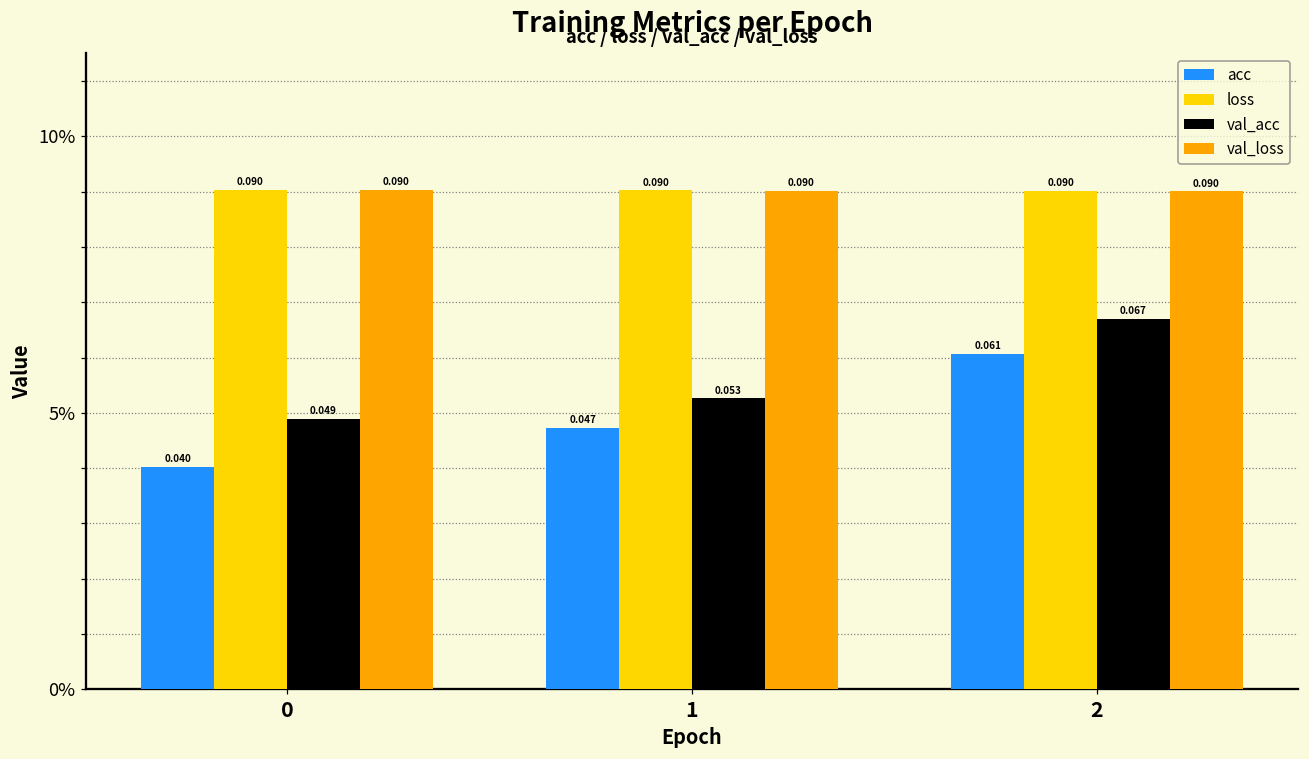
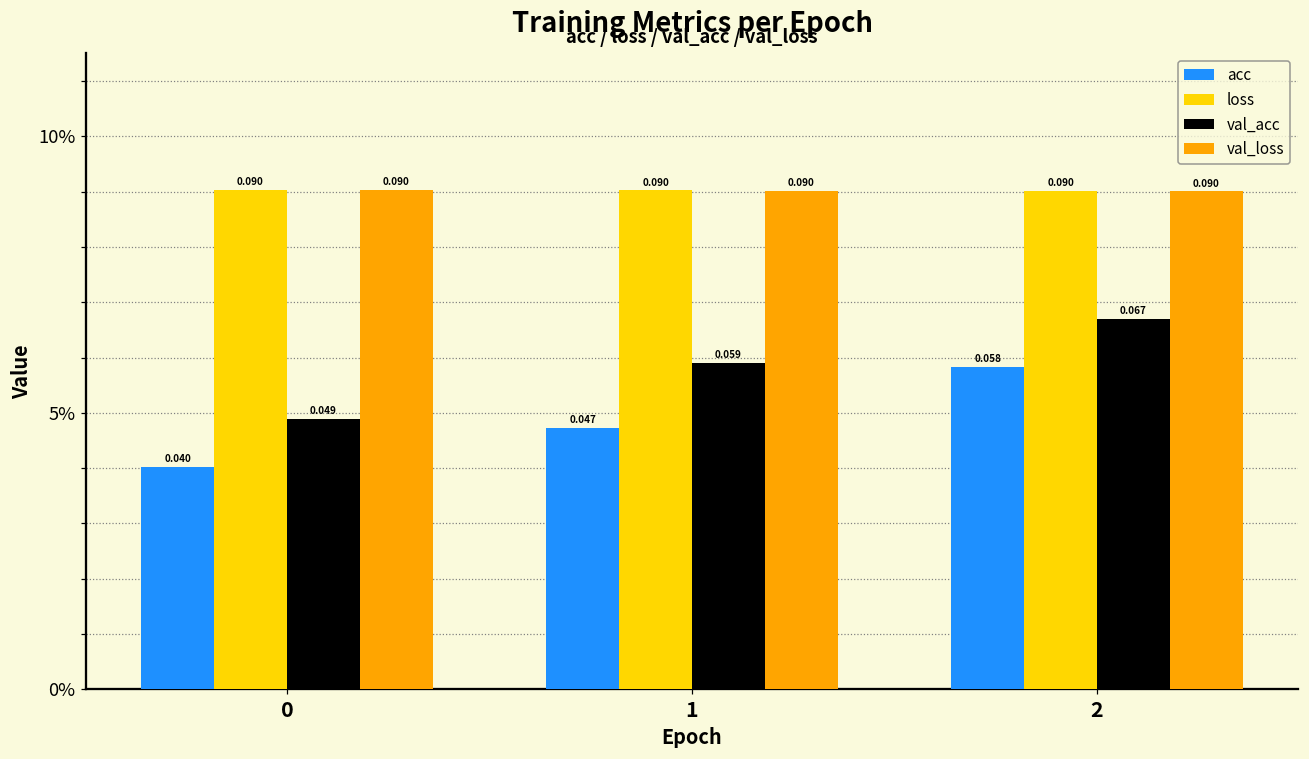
val_acc, 1: 0.053 -> 0.059
acc, 2: 0.061 -> 0.058
